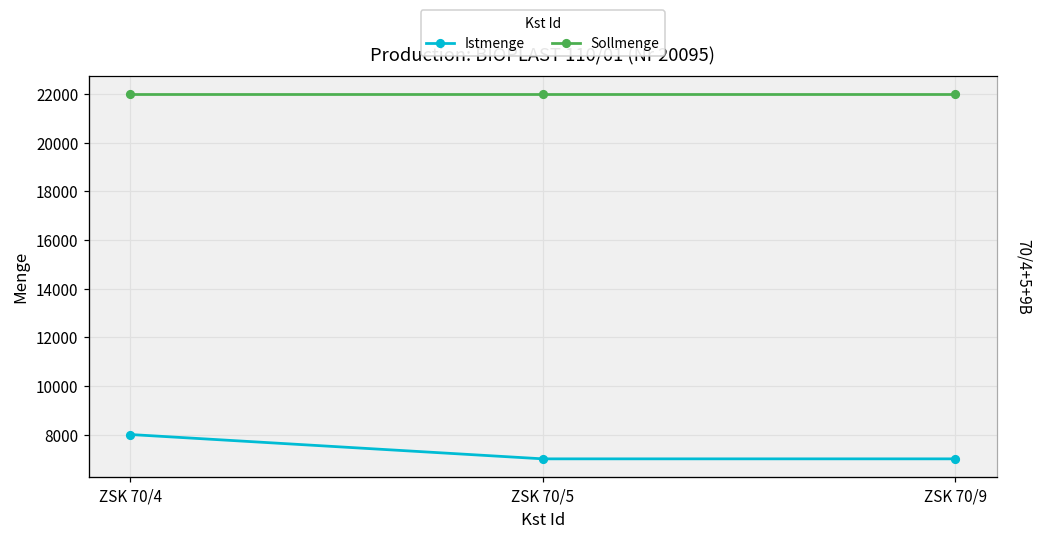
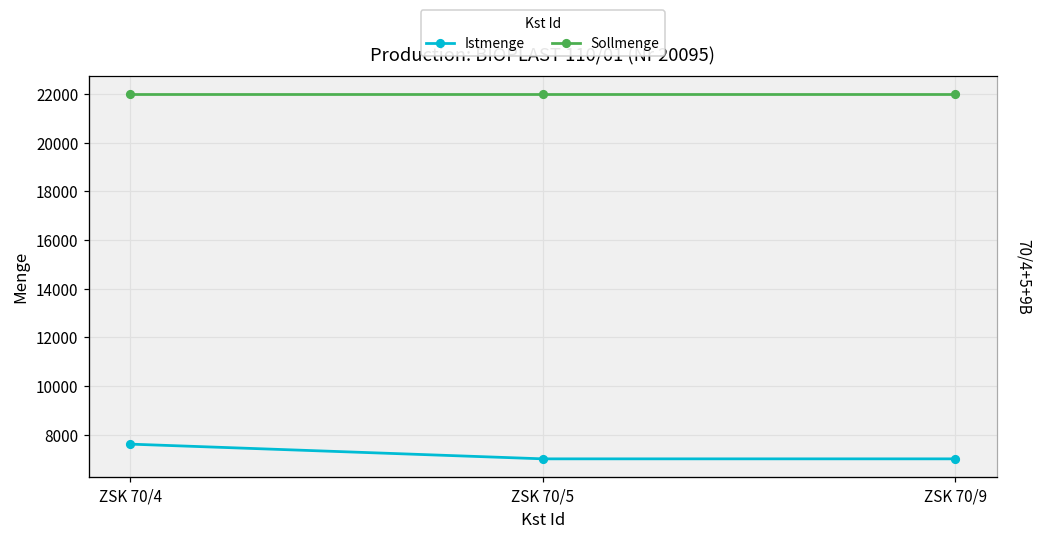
Istmenge, ZSK 70/4: 8000 -> 7600
